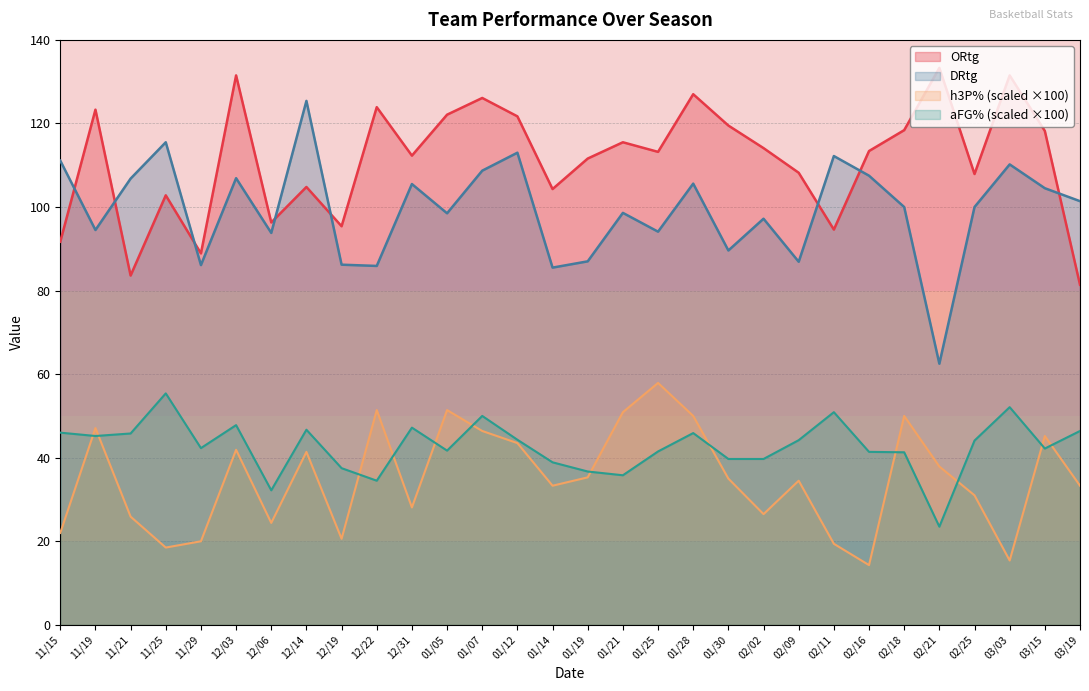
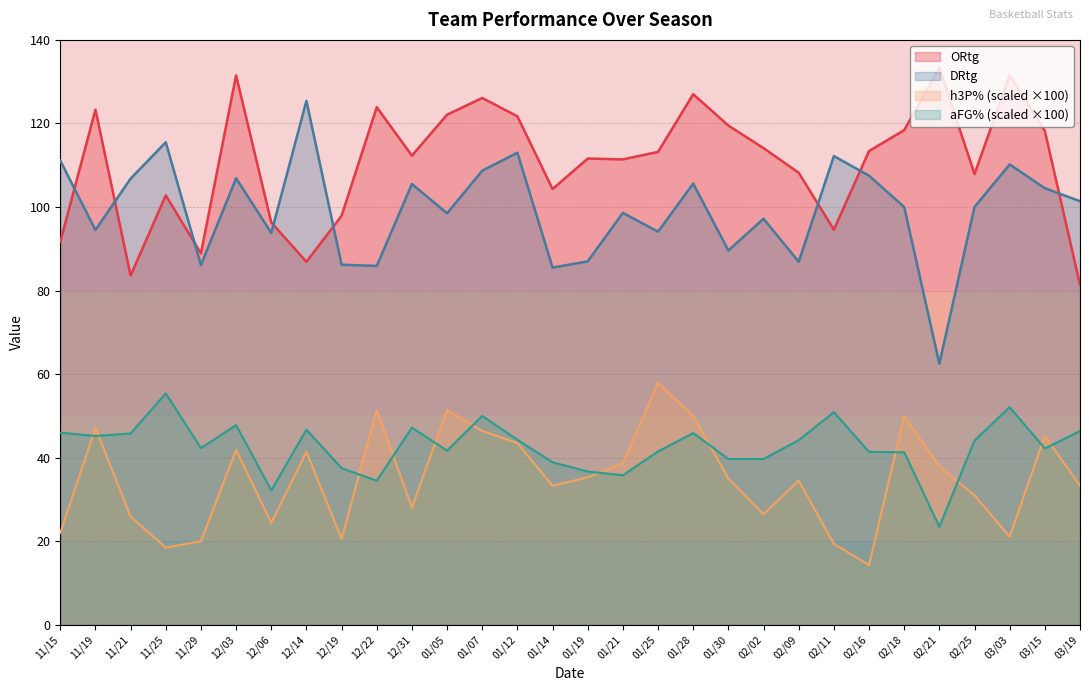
ORtg, 12/14: 105 -> 87
ORtg, 12/19: 95 -> 98
ORtg, 01/21: 116 -> 111
h3P% (scaled ×100), 01/21: 51 -> 39
h3P% (scaled ×100), 03/03: 15 -> 21
